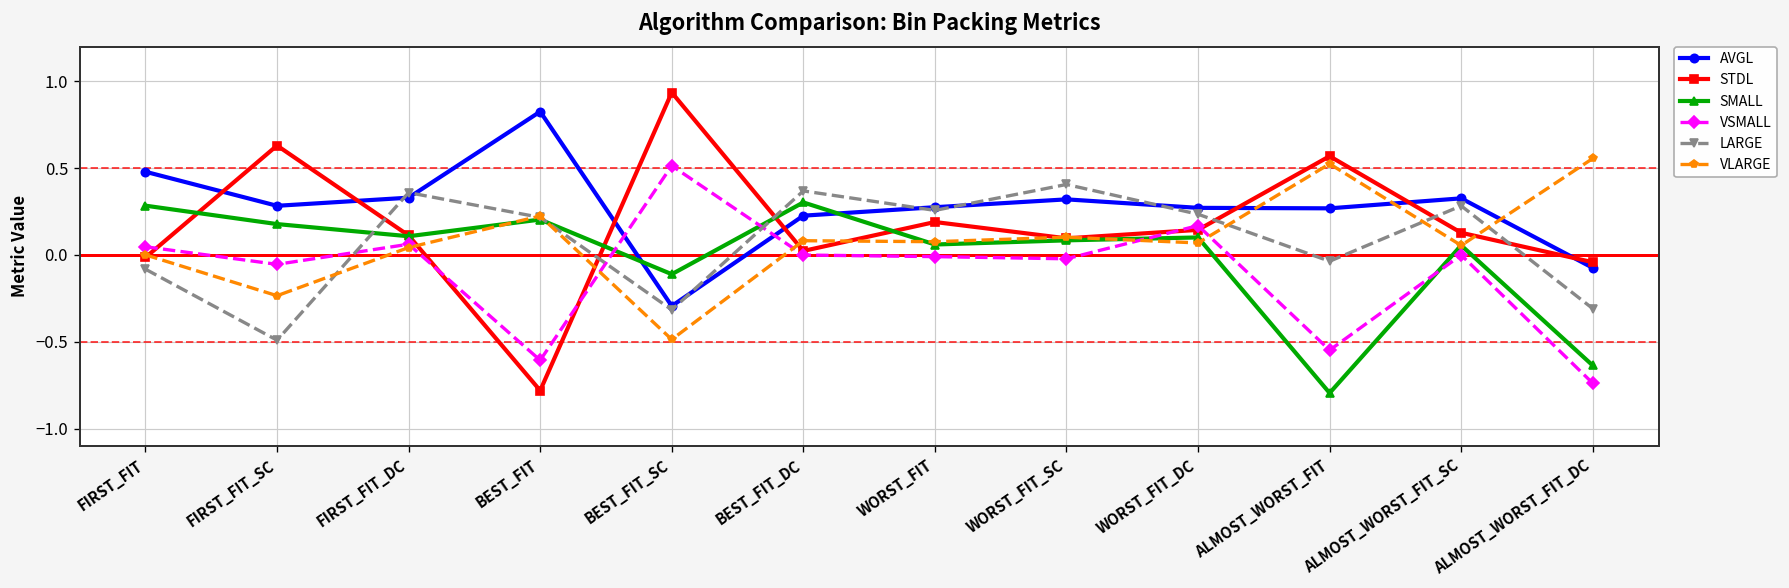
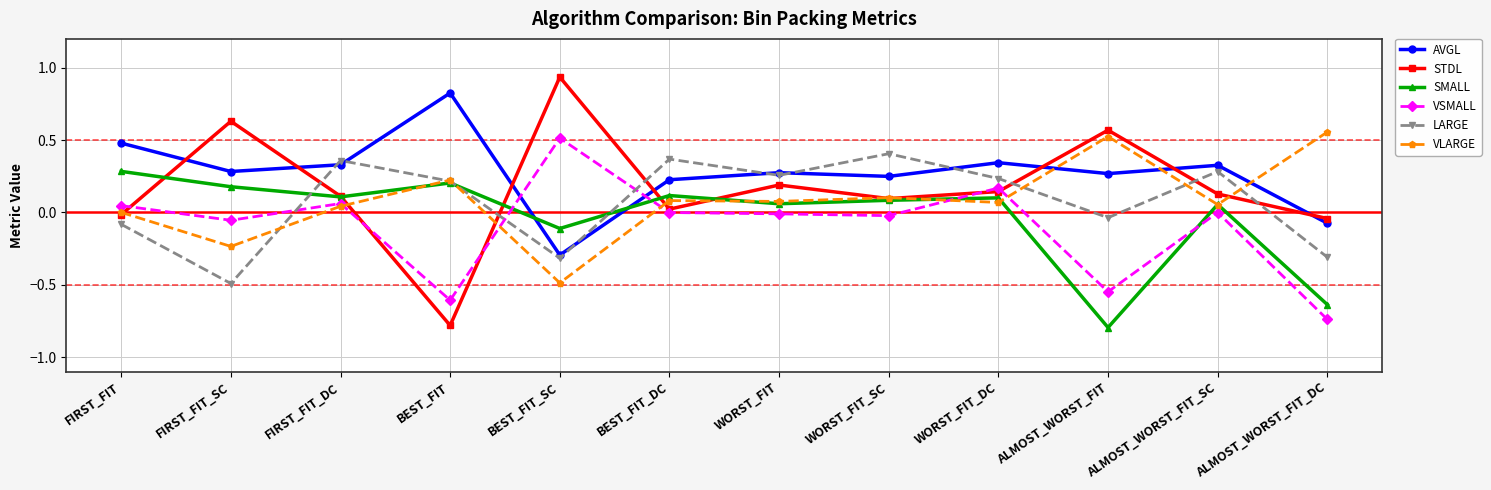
SMALL, BEST_FIT_DC: 0.30 -> 0.12
AVGL, WORST_FIT_SC: 0.32 -> 0.25
AVGL, WORST_FIT_DC: 0.27 -> 0.34
